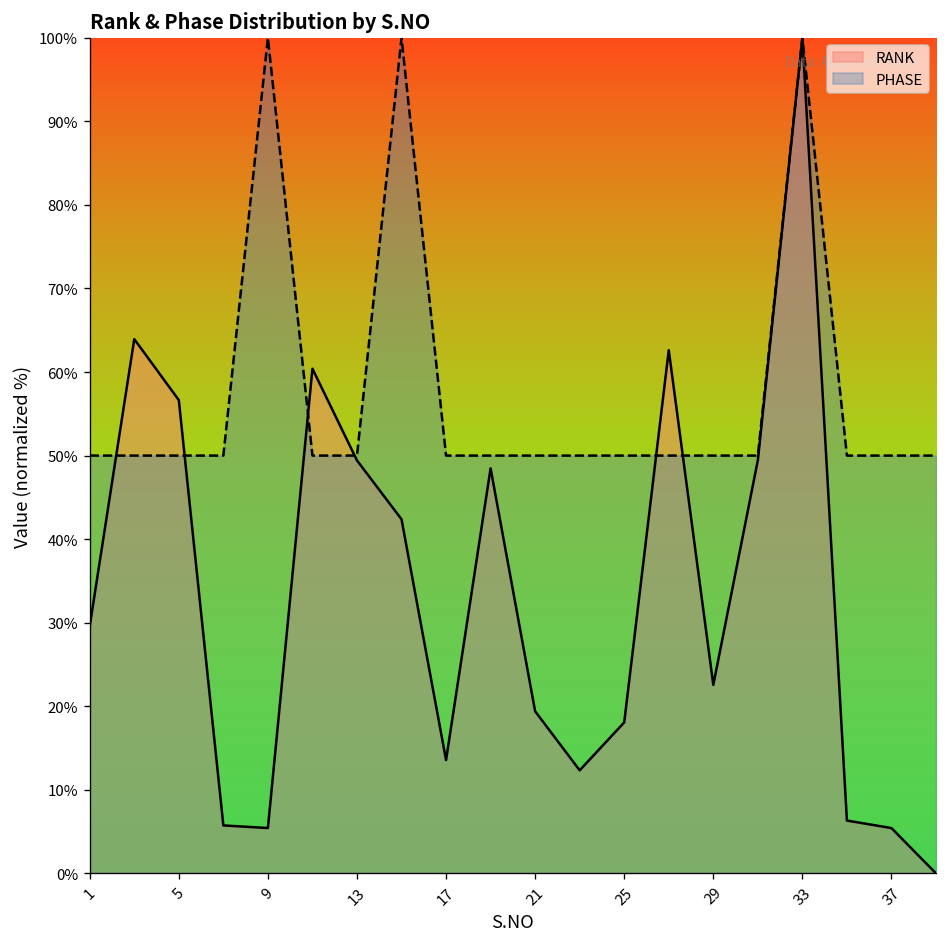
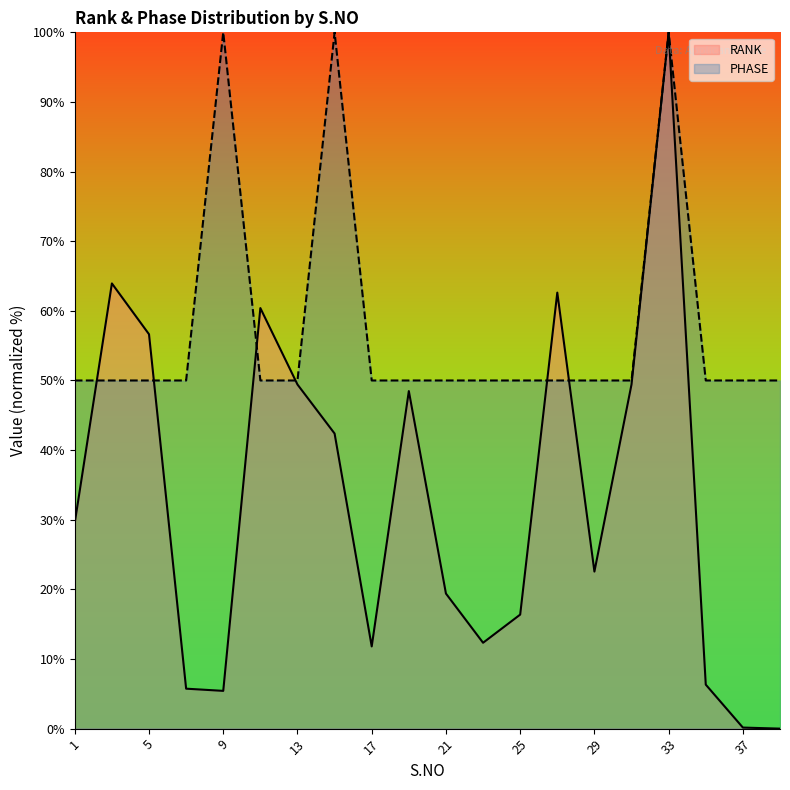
RANK, 17: 14% -> 12%
RANK, 25: 18% -> 16%
RANK, 37: 5% -> 0%
